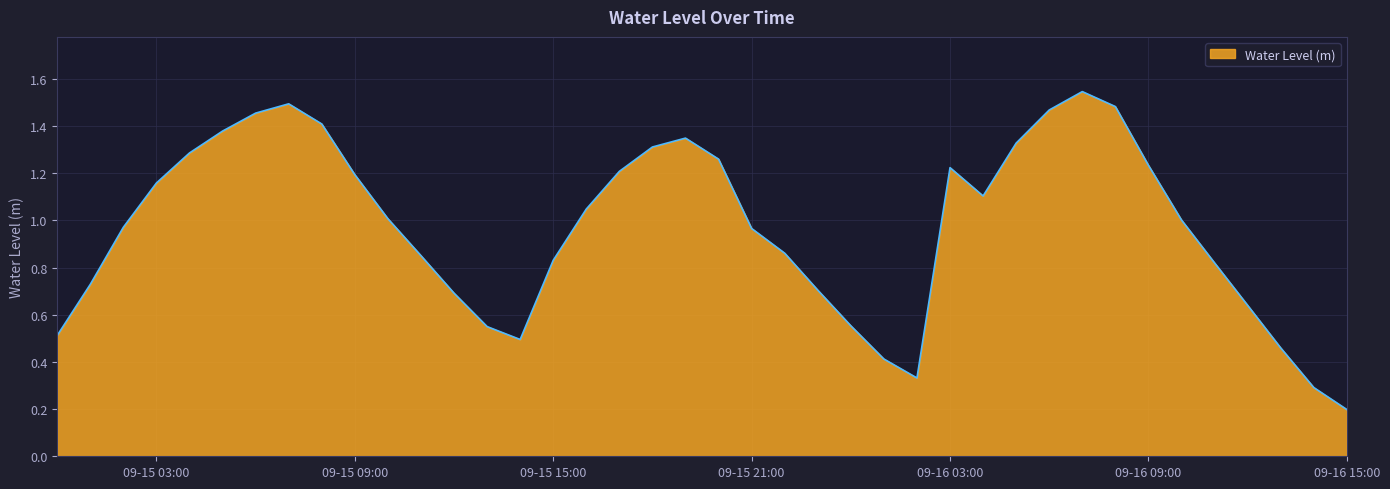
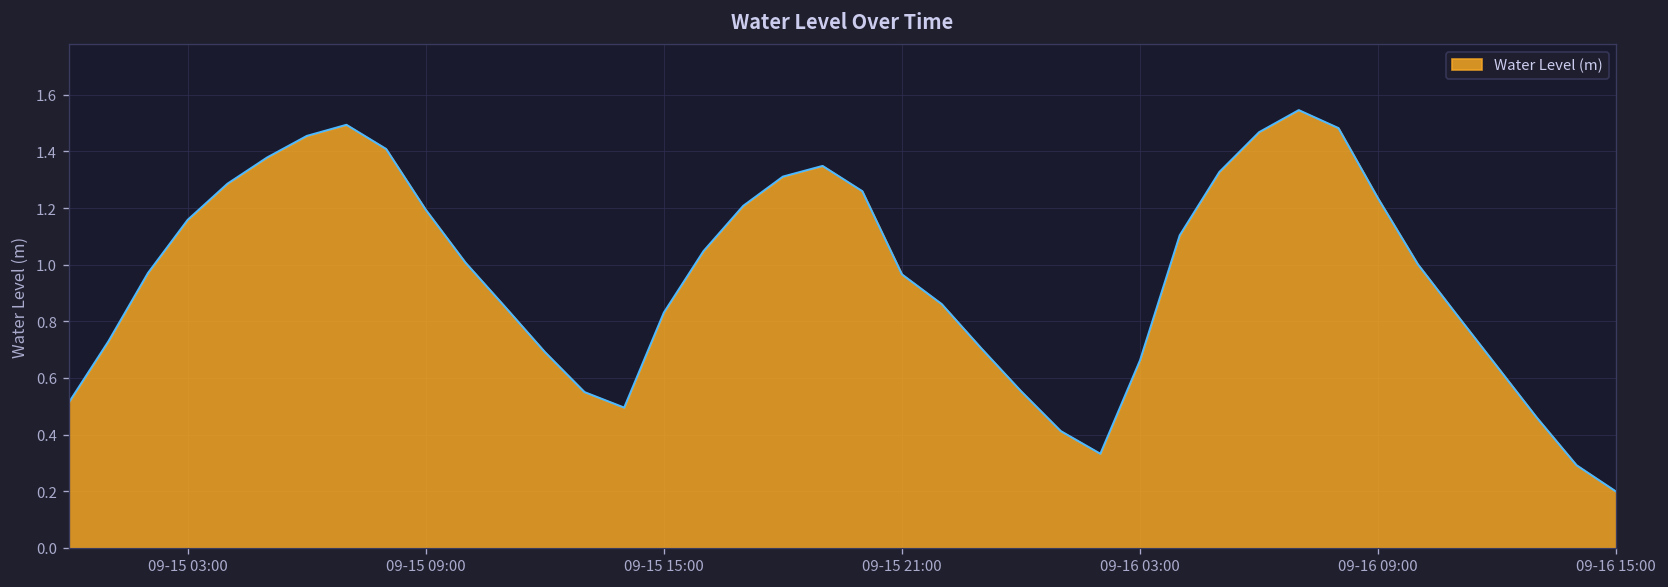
09-16 03:00: 1.22 -> 0.66
